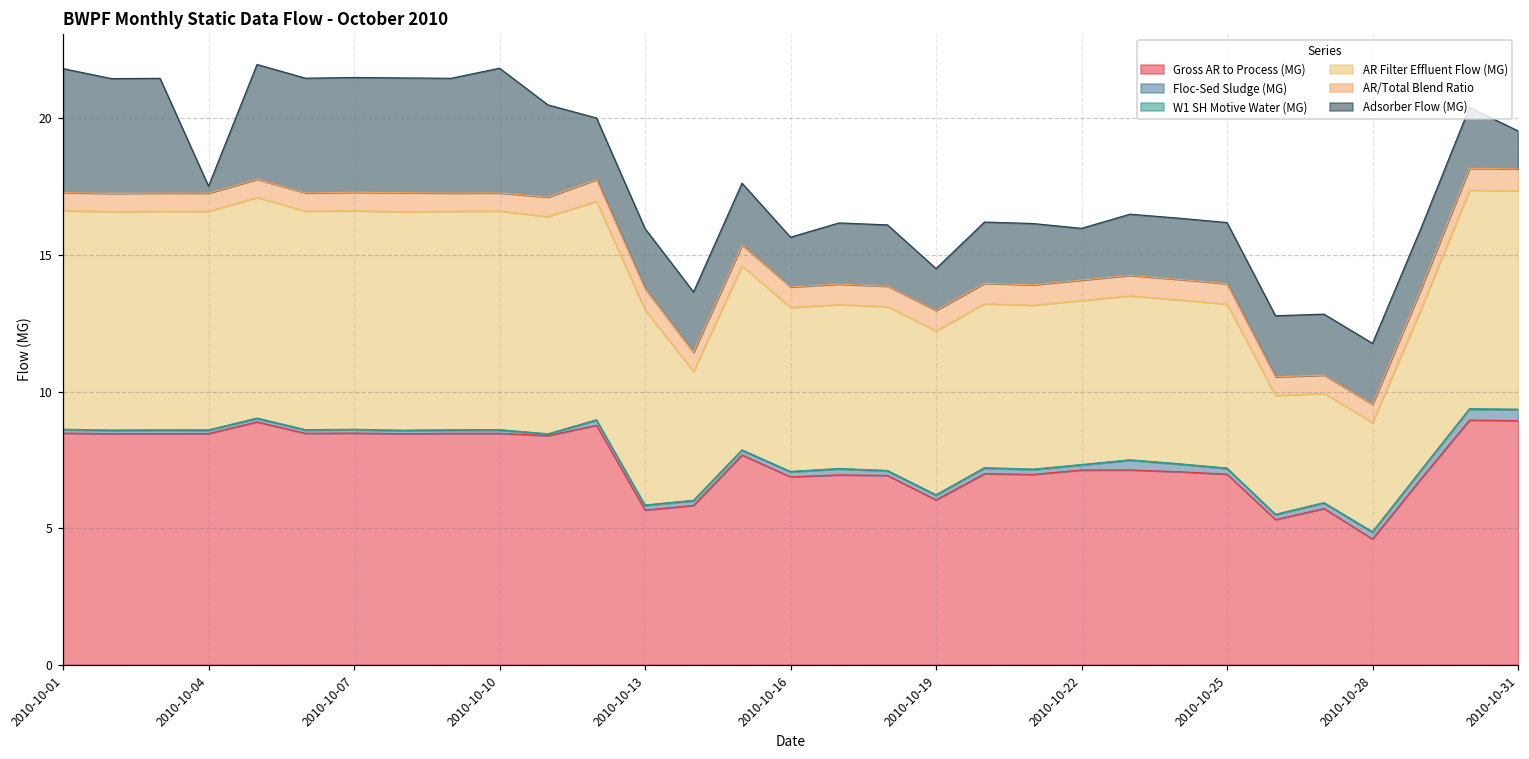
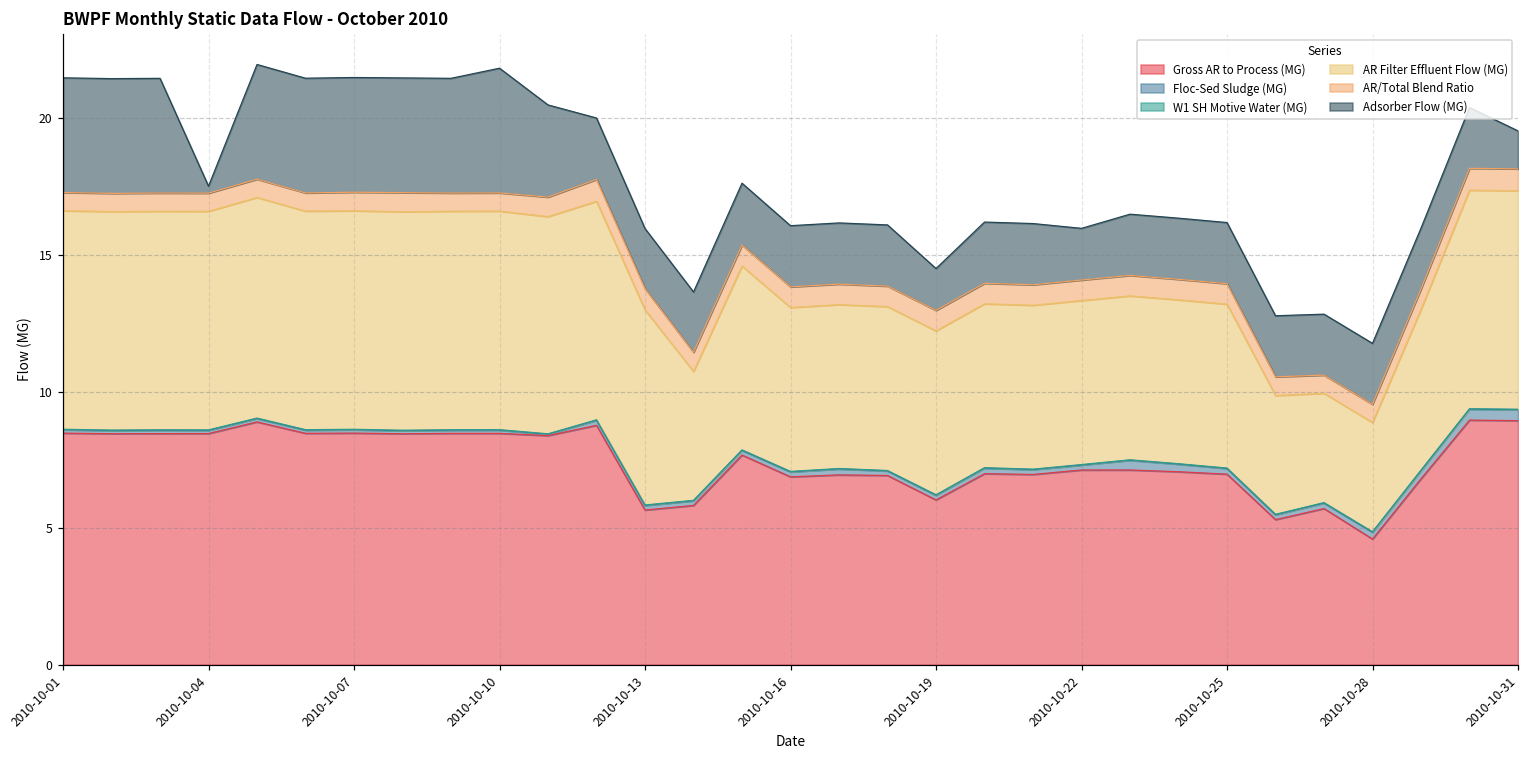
Adsorber Flow (MG), 2010-10-01: 4.5 -> 4.2
Adsorber Flow (MG), 2010-10-16: 1.8 -> 2.2
